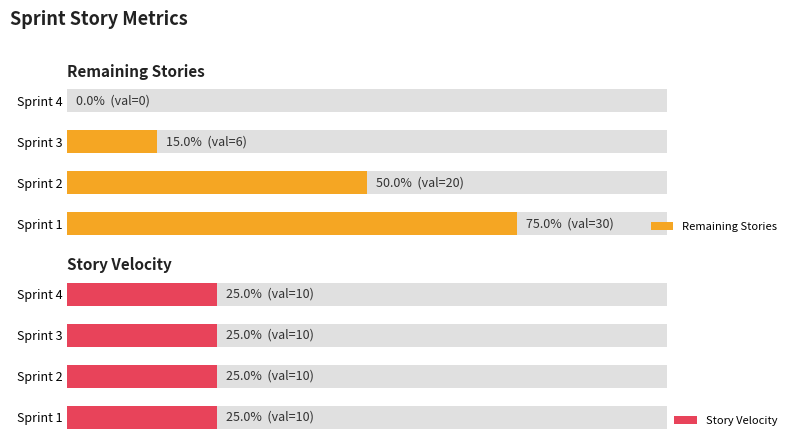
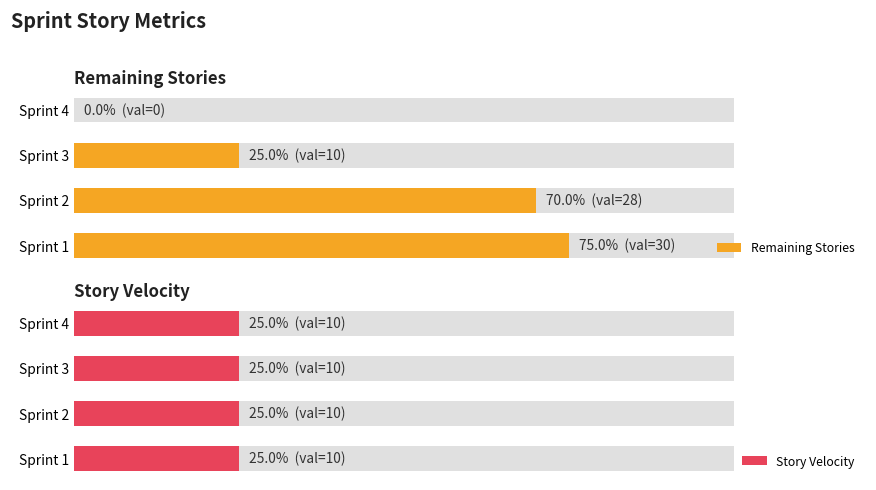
Remaining Stories, Remaining Stories, Sprint 3: 15.0% (val=6) -> 25.0% (val=10)
Remaining Stories, Remaining Stories, Sprint 2: 50.0% (val=20) -> 70.0% (val=28)
